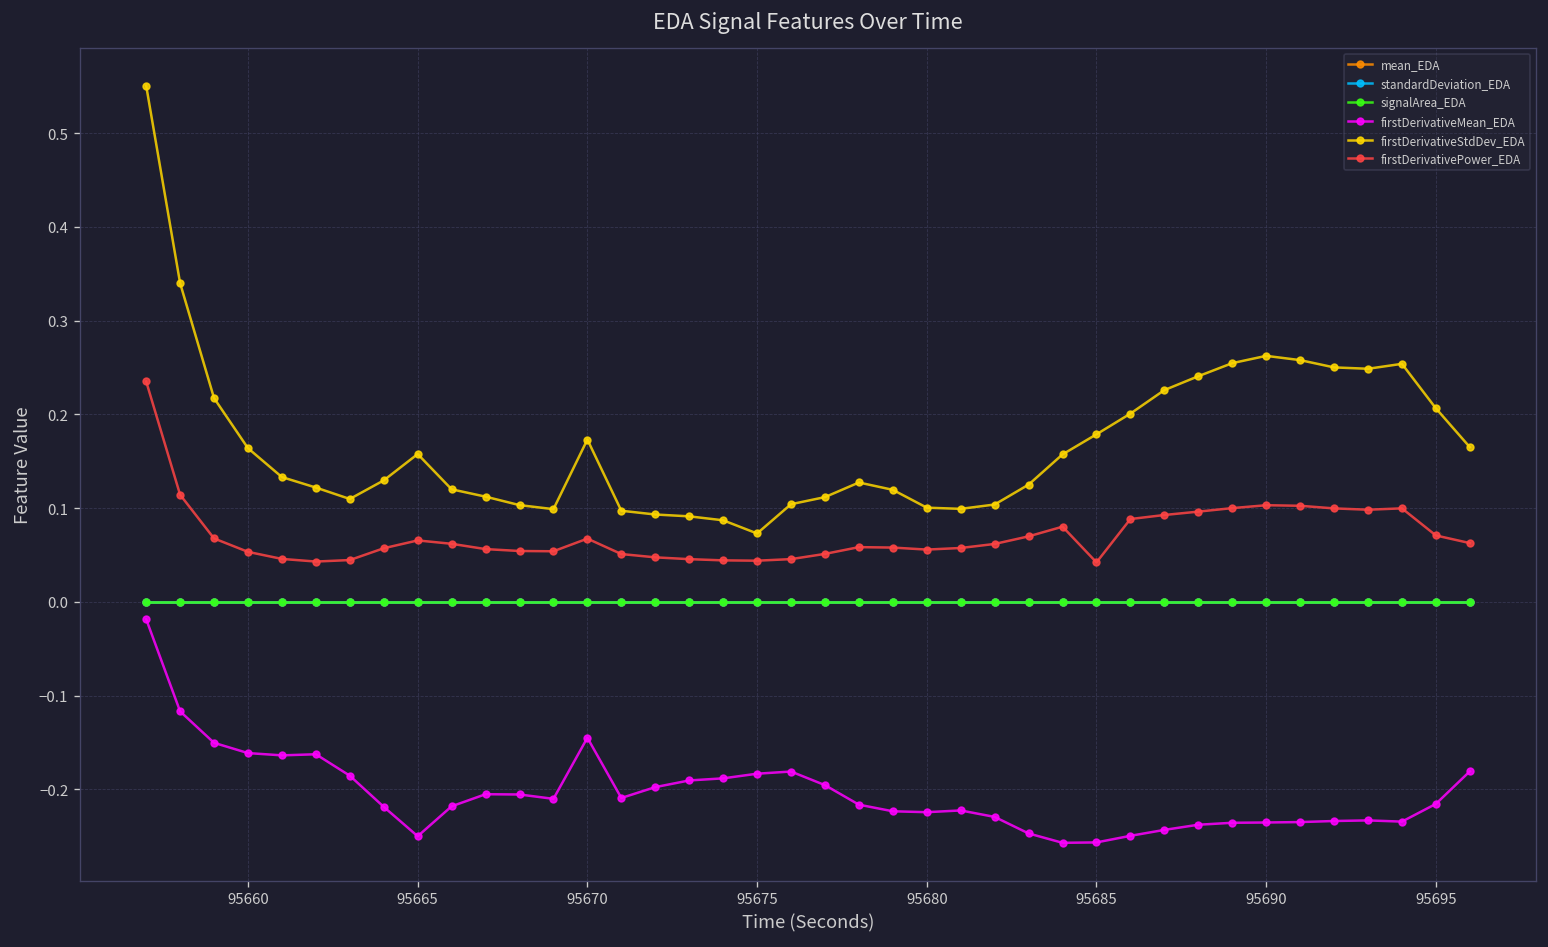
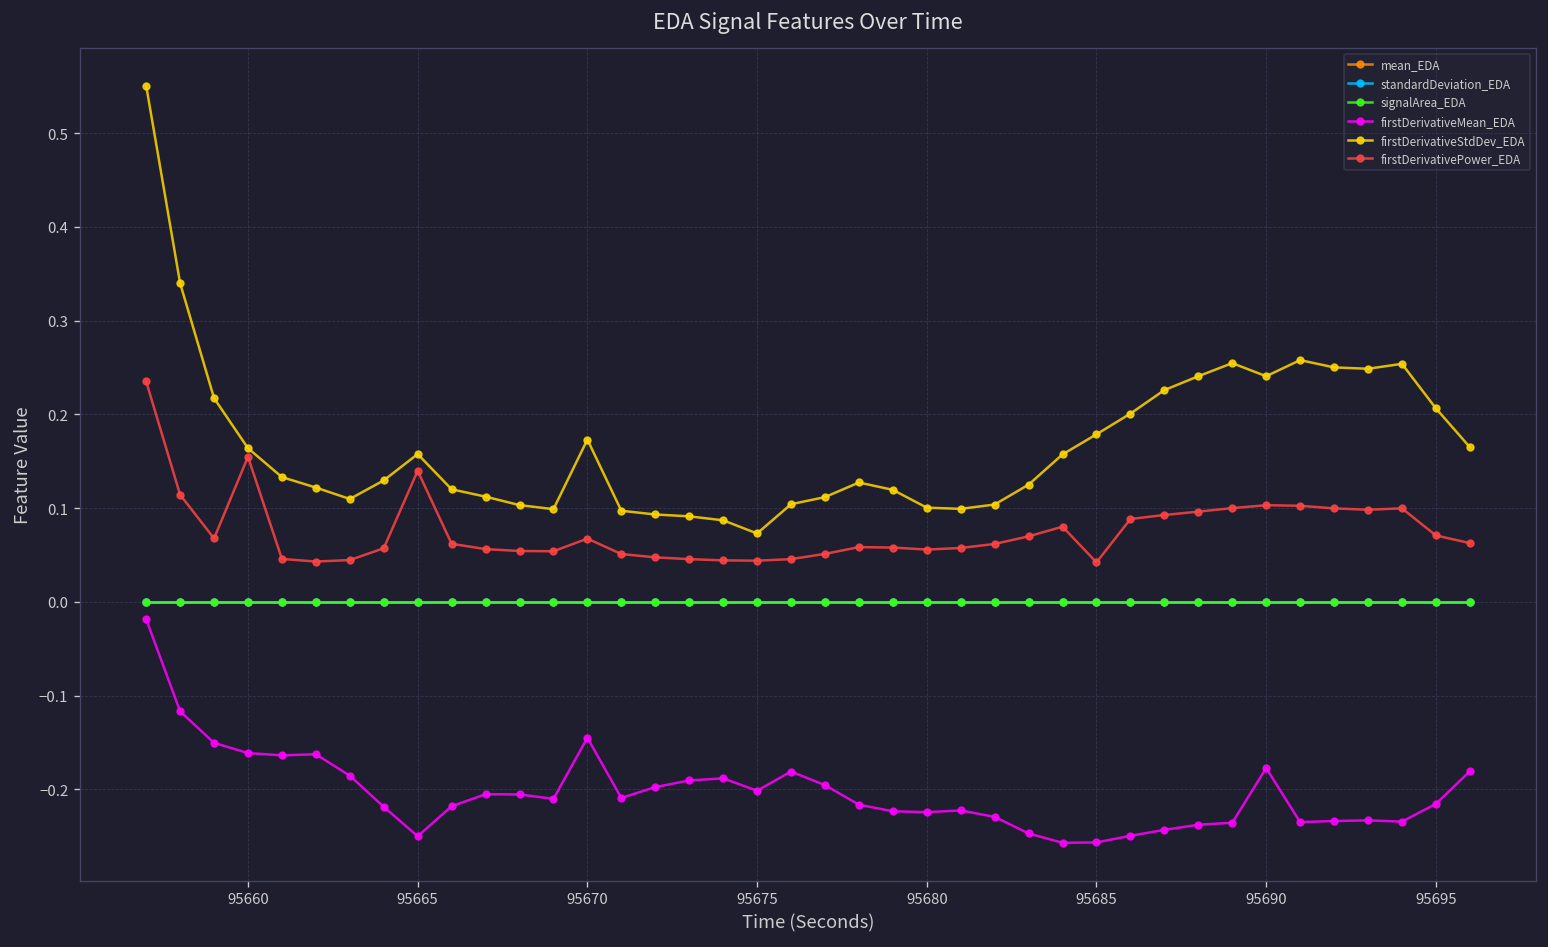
firstDerivativePower_EDA, 95660: 0.05 -> 0.15
firstDerivativePower_EDA, 95665: 0.07 -> 0.14
firstDerivativeMean_EDA, 95675: -0.18 -> -0.20
firstDerivativeMean_EDA, 95690: -0.24 -> -0.18
firstDerivativeStdDev_EDA, 95690: 0.26 -> 0.24
